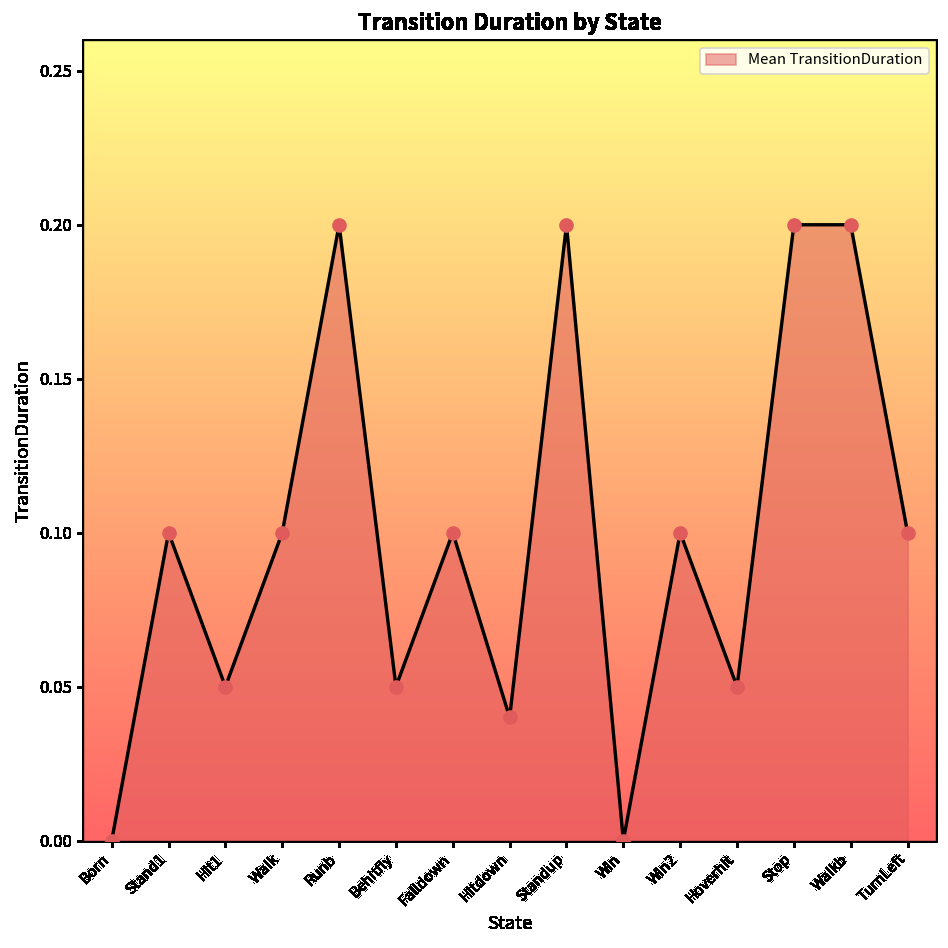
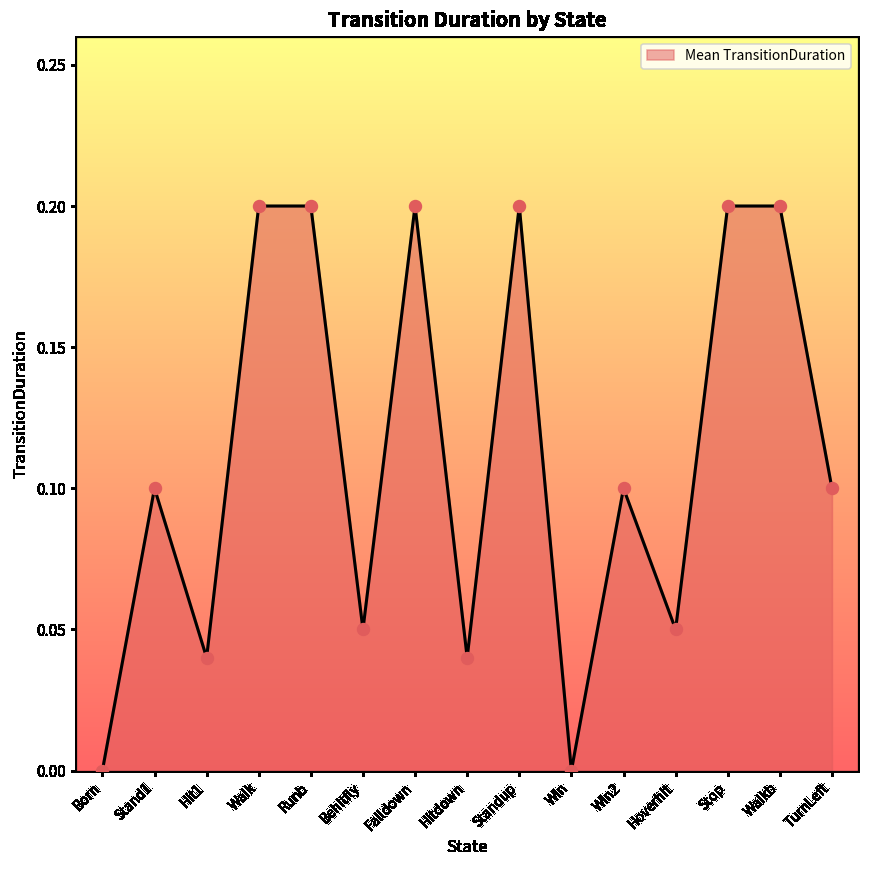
Hit1: 0.05 -> 0.04
Walk: 0.1 -> 0.2
Falldown: 0.1 -> 0.2
